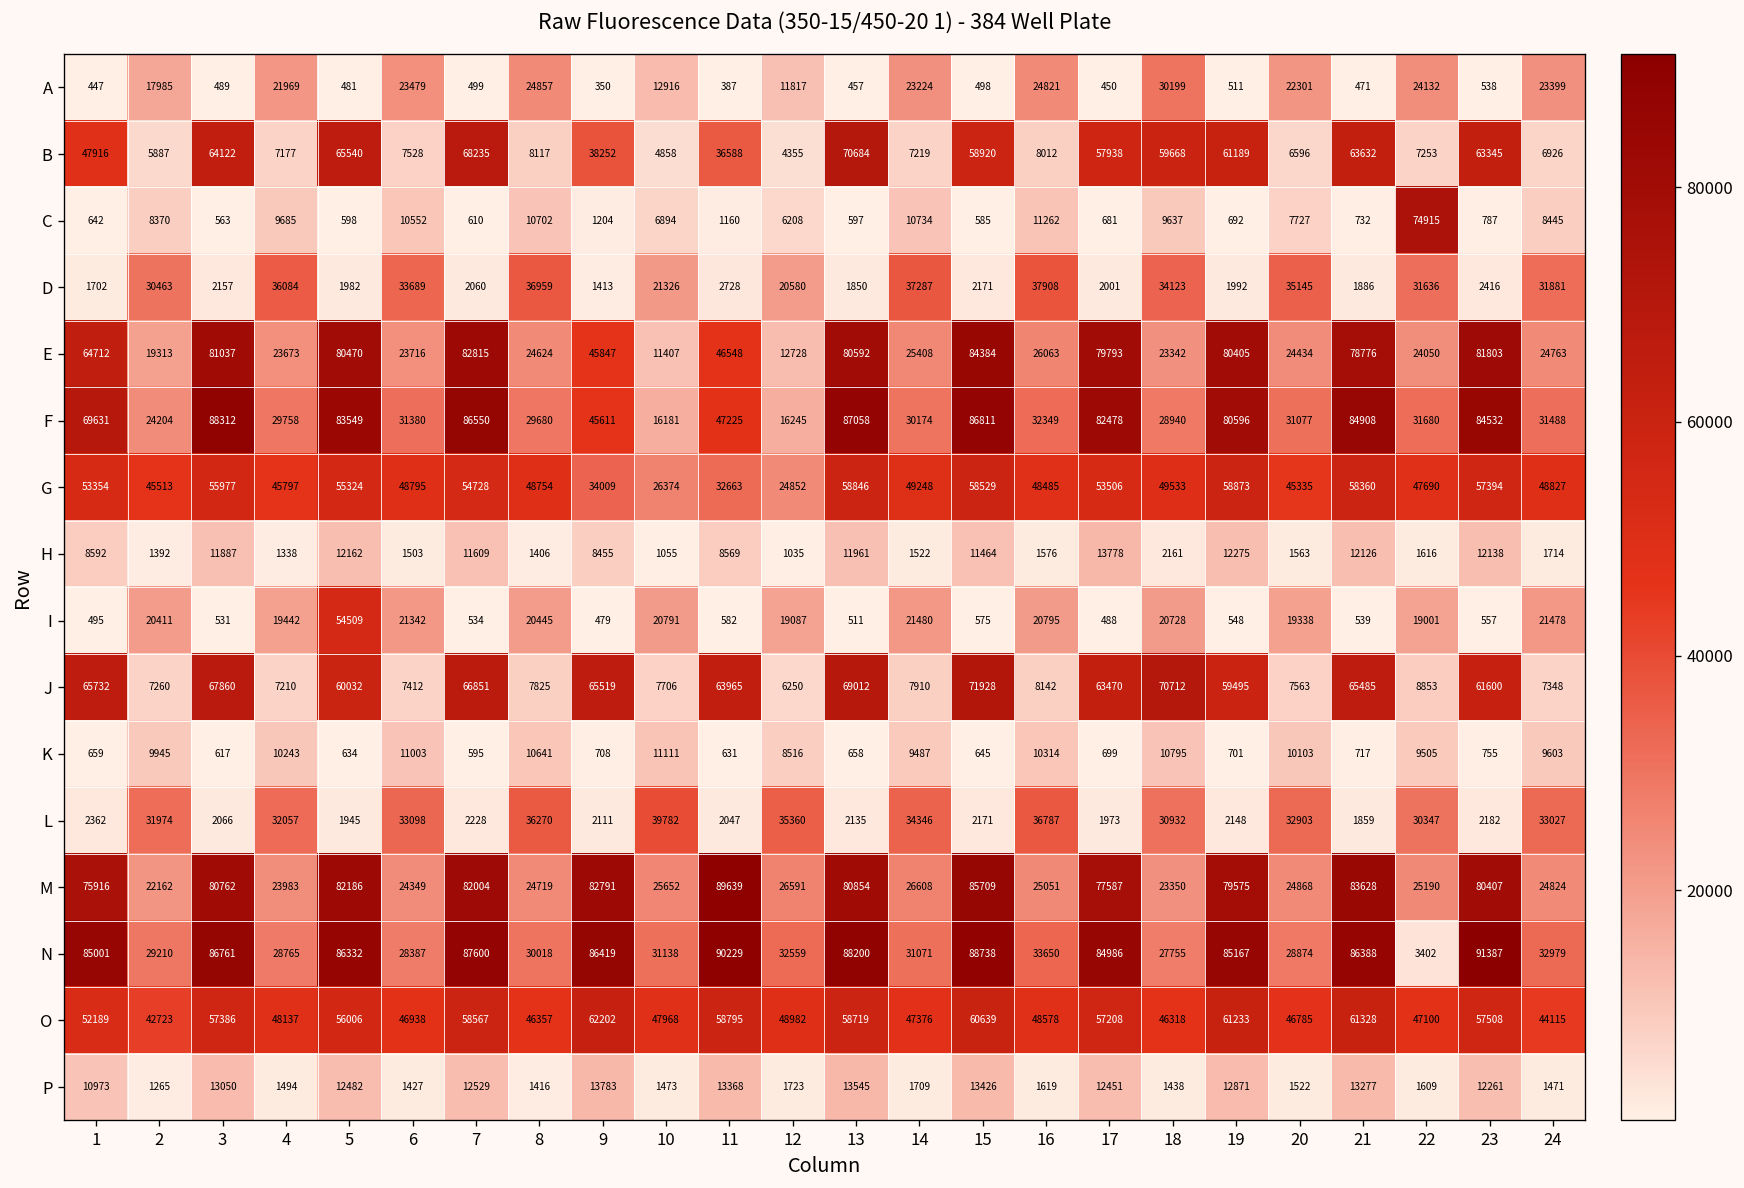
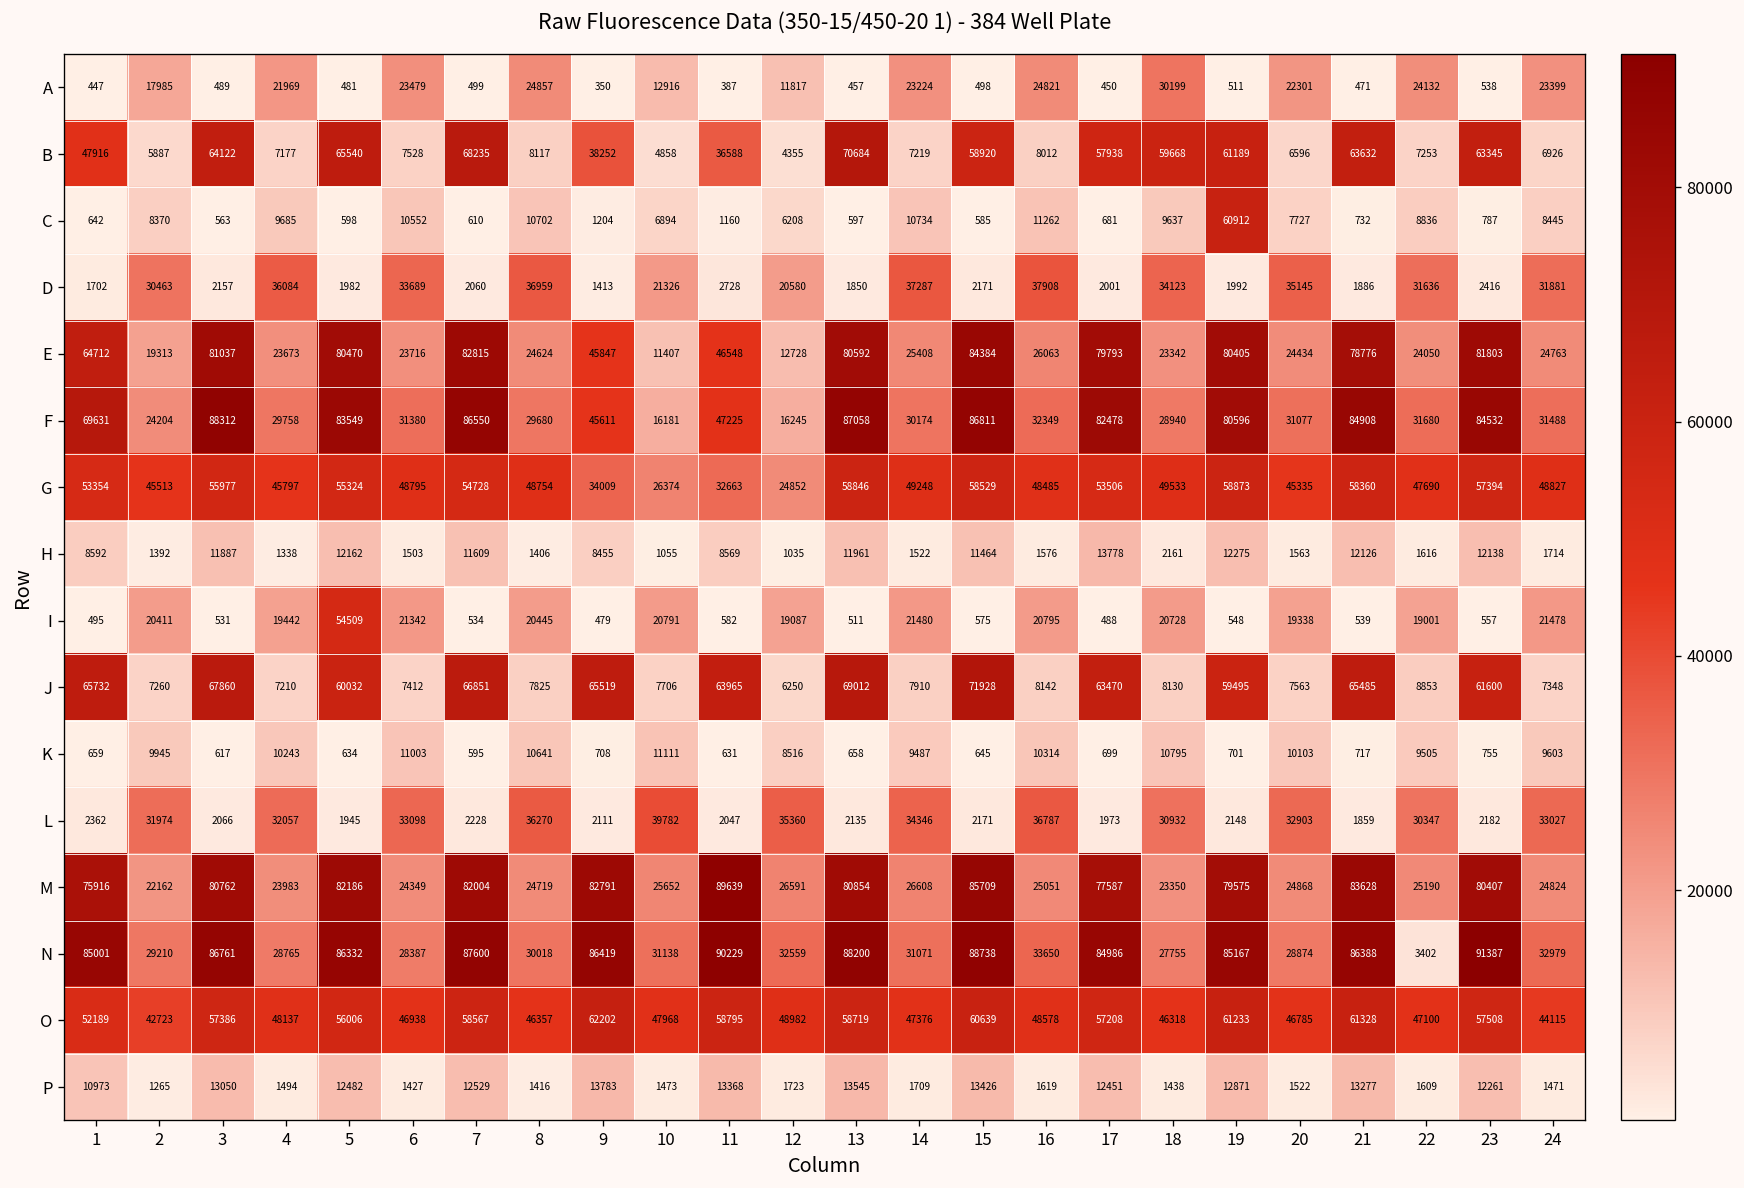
C, 19: 692 -> 60912
C, 22: 74915 -> 8836
J, 18: 70712 -> 8130
